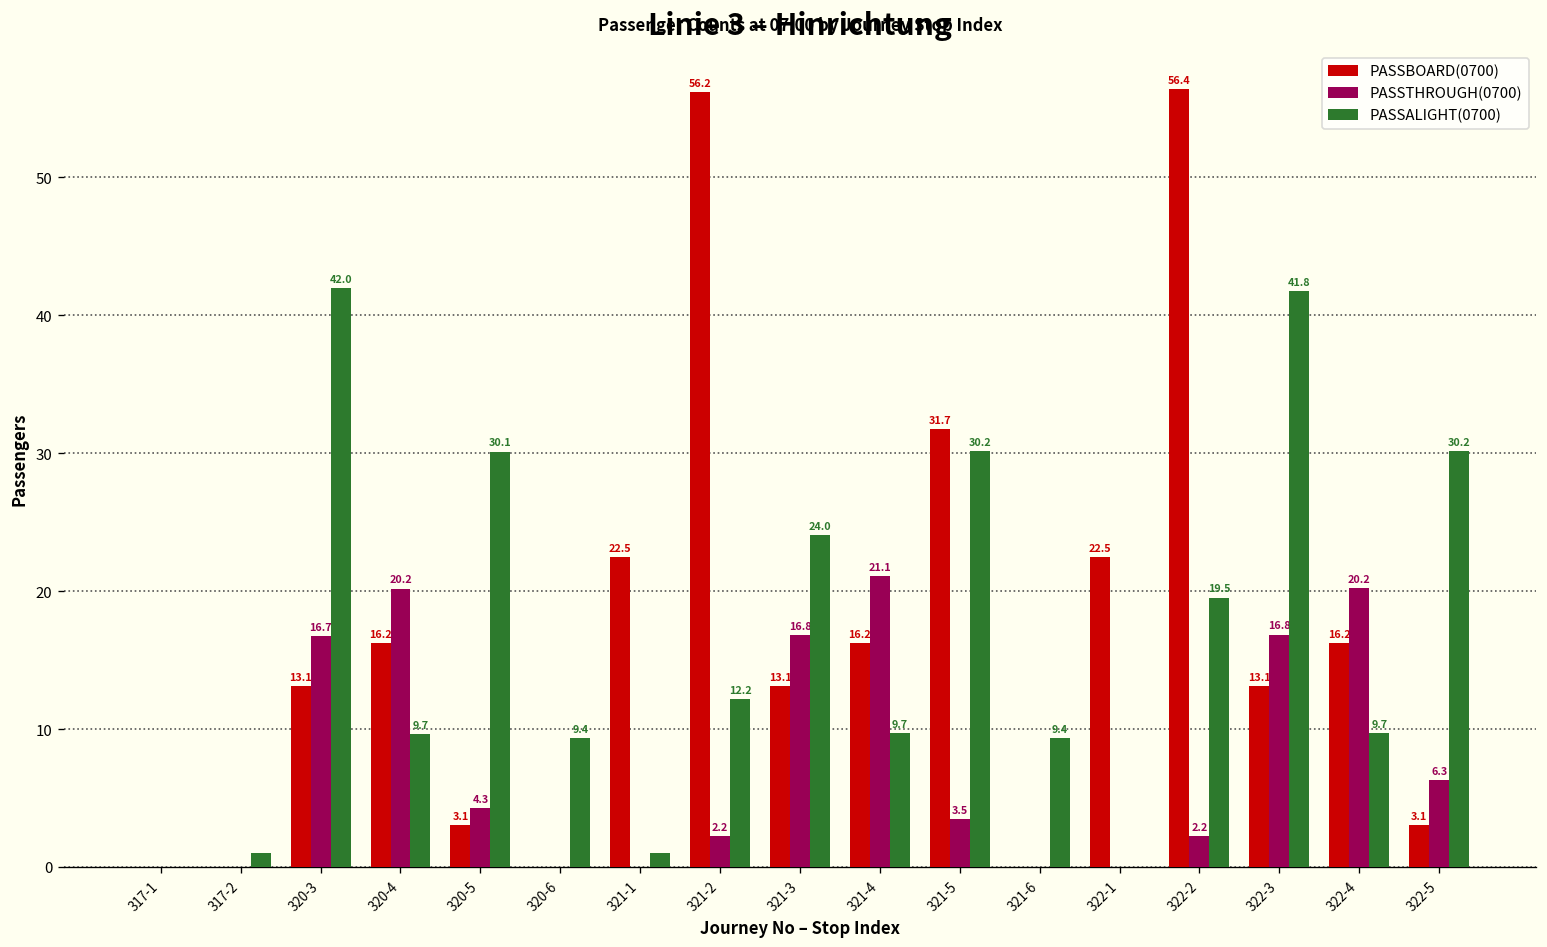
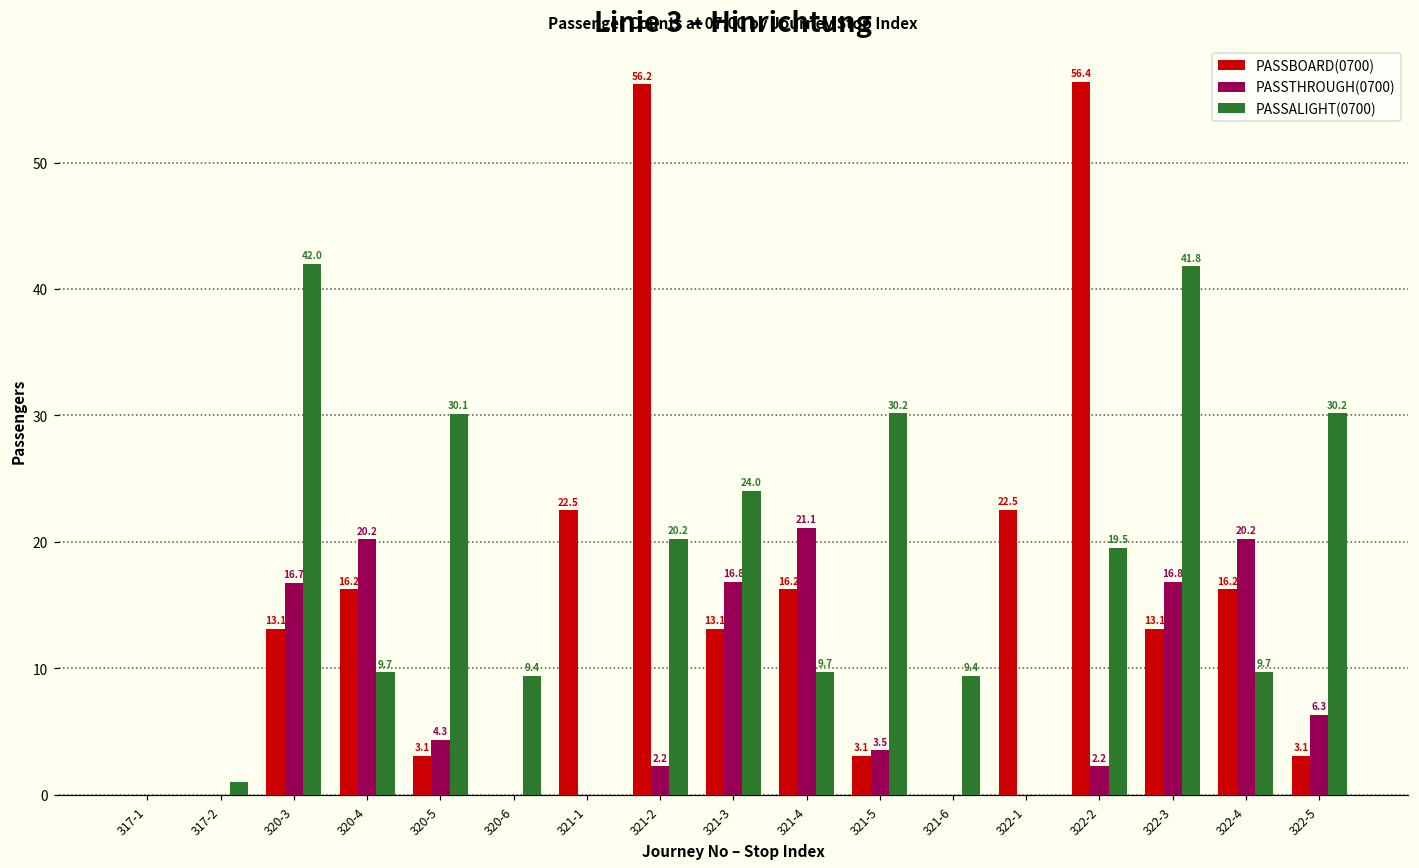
PASSALIGHT(0700), 321-1: 1 -> 0
PASSALIGHT(0700), 321-2: 12.2 -> 20.2
PASSBOARD(0700), 321-5: 31.7 -> 3.1
